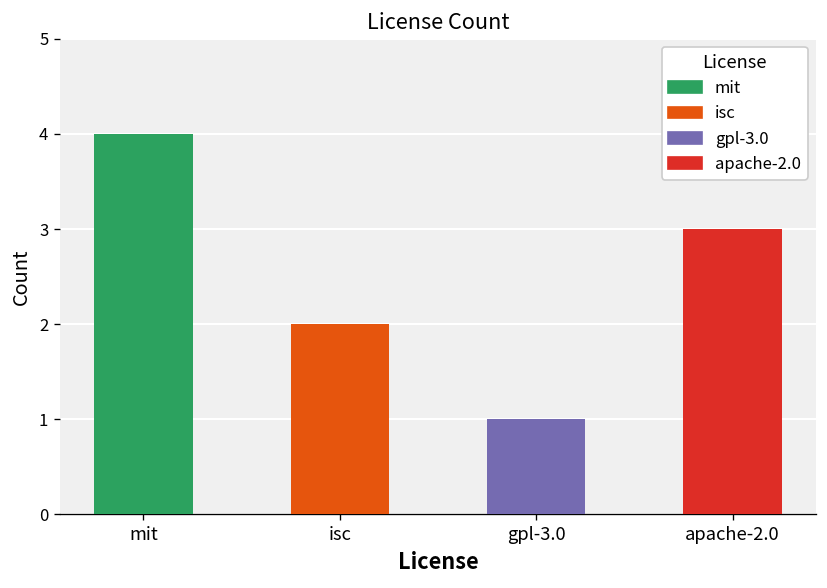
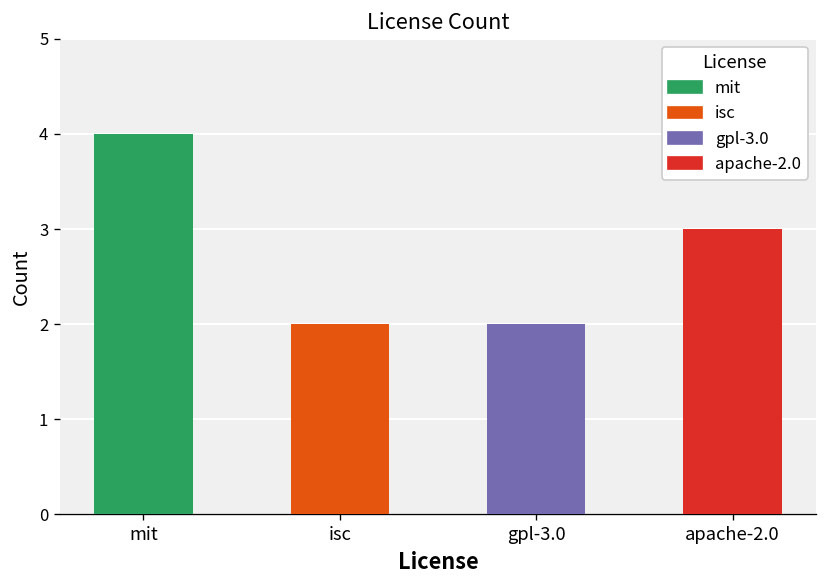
gpl-3.0: 1 -> 2
